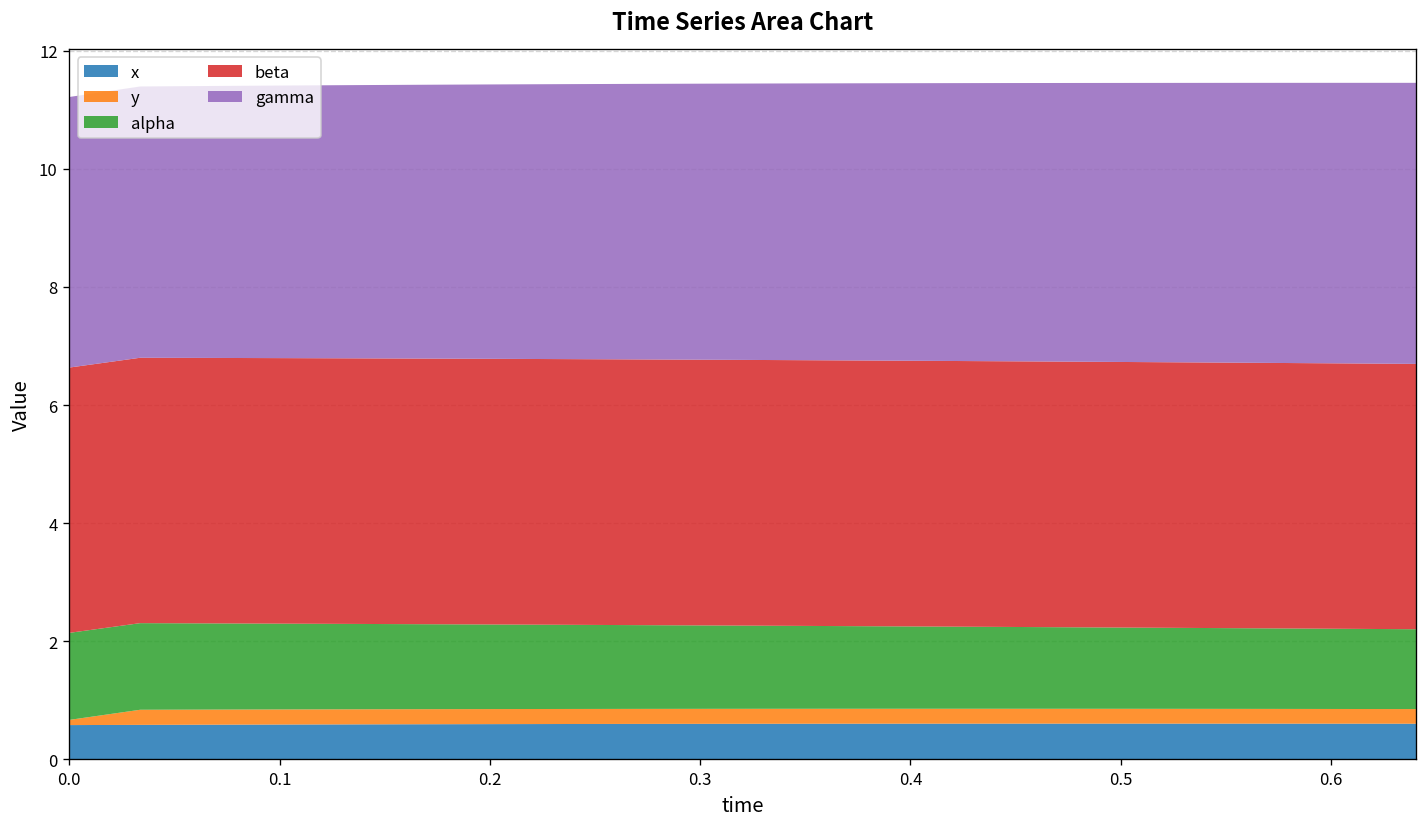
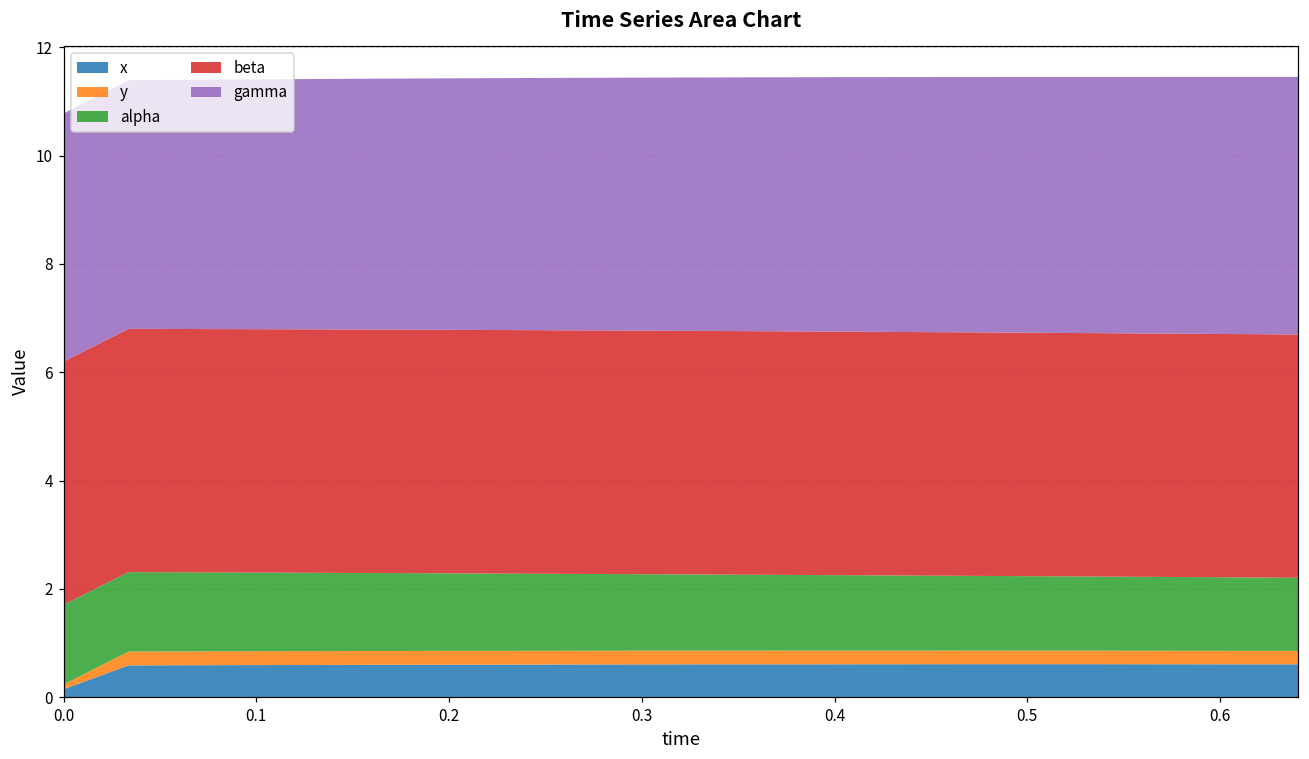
x, 0.0: 0.6 -> 0.1
